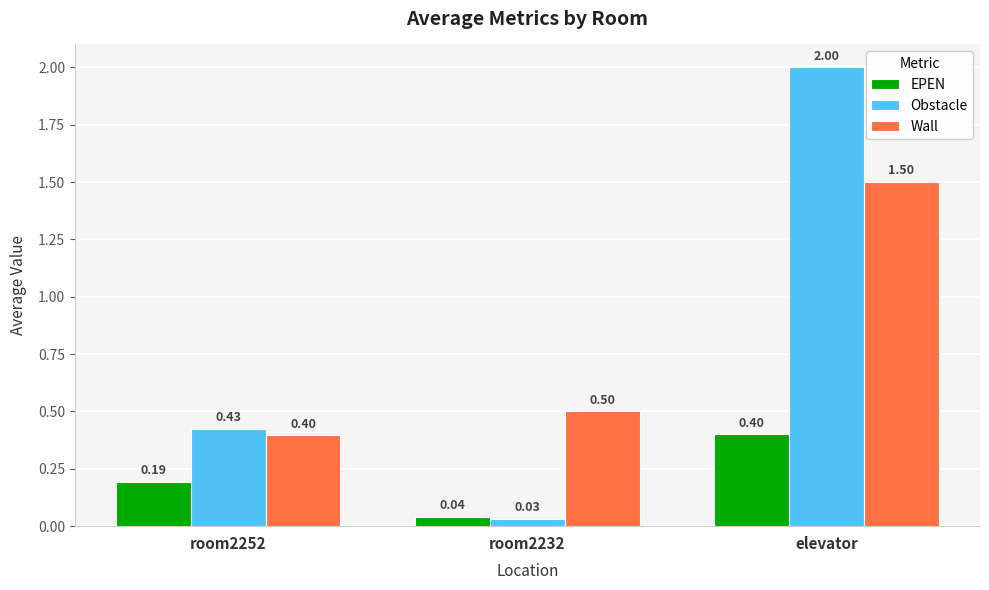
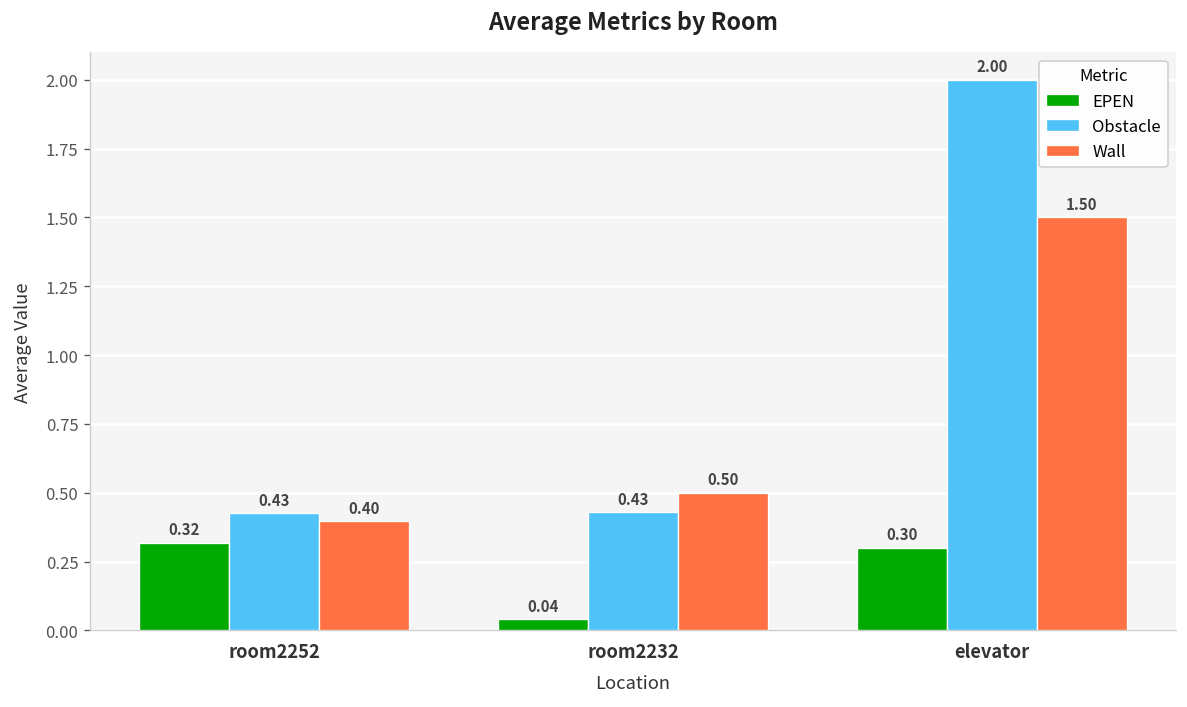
EPEN, room2252: 0.19 -> 0.32
Obstacle, room2232: 0.03 -> 0.43
EPEN, elevator: 0.40 -> 0.30
